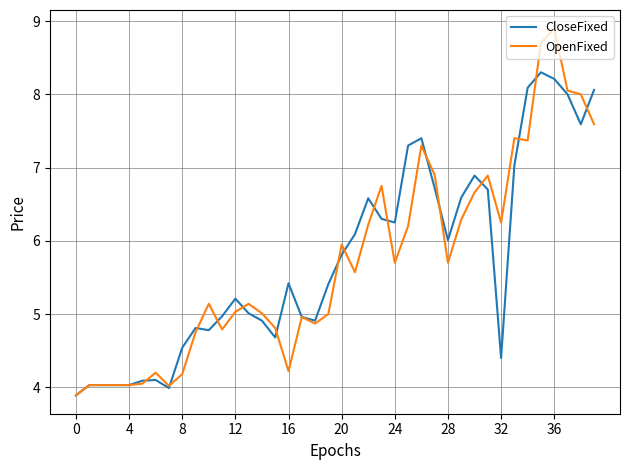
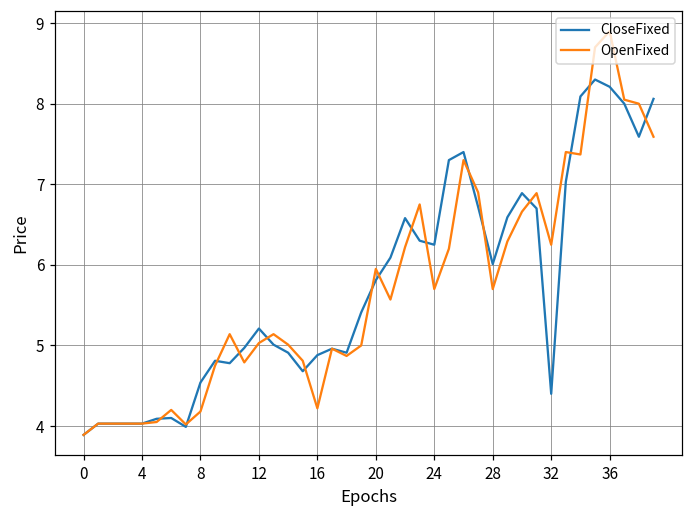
CloseFixed, 16: 5.4 -> 4.9
